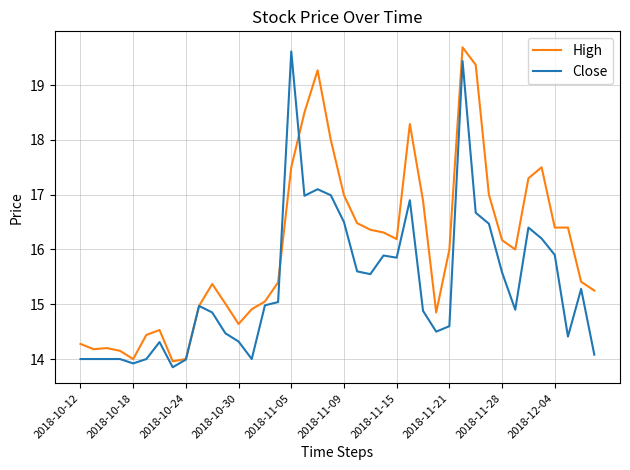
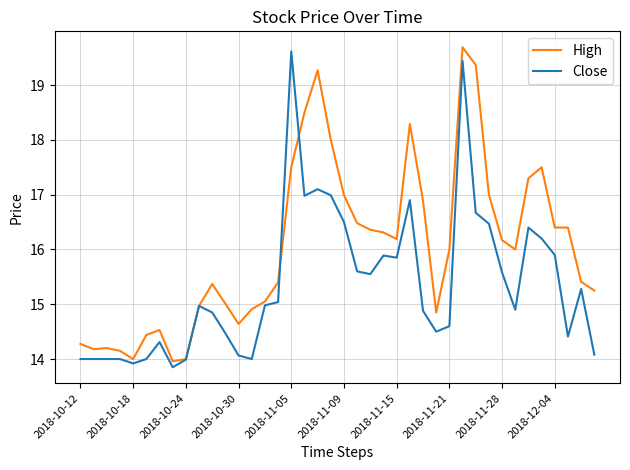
Close, 2018-10-30: 14.3 -> 14.1
